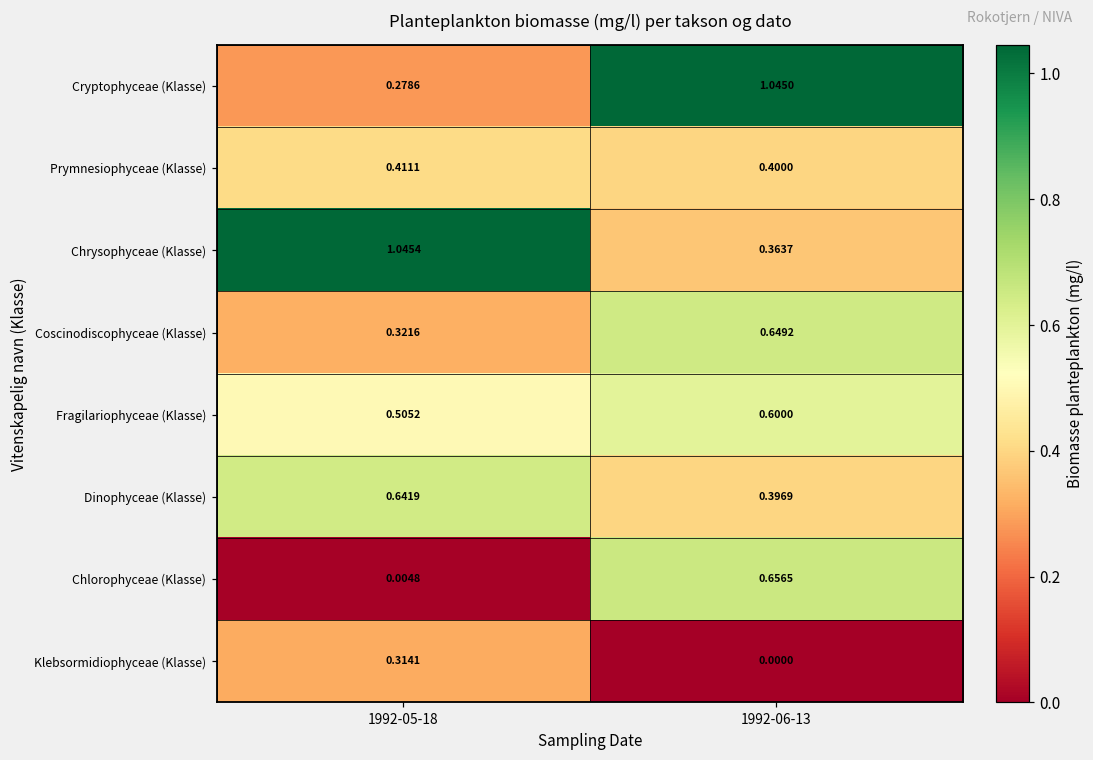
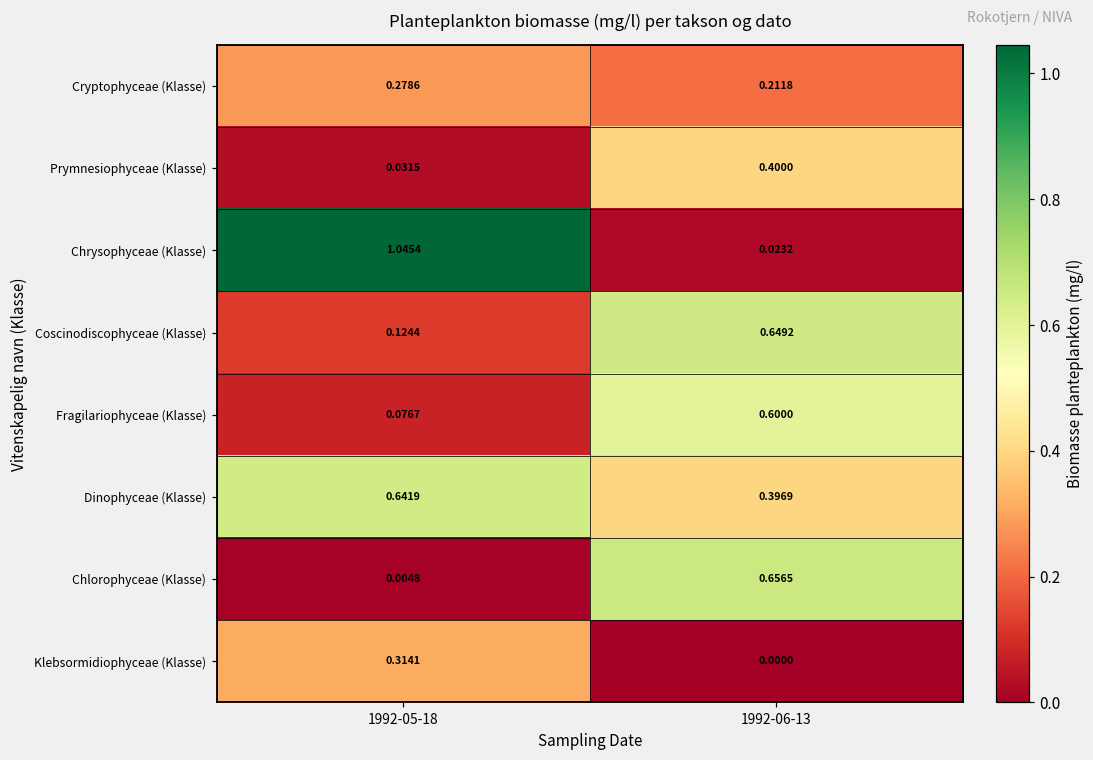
Cryptophyceae (Klasse), 1992-06-13: 1.0450 -> 0.2118
Prymnesiophyceae (Klasse), 1992-05-18: 0.4111 -> 0.0315
Chrysophyceae (Klasse), 1992-06-13: 0.3637 -> 0.0232
Coscinodiscophyceae (Klasse), 1992-05-18: 0.3216 -> 0.1244
Fragilariophyceae (Klasse), 1992-05-18: 0.5052 -> 0.0767
